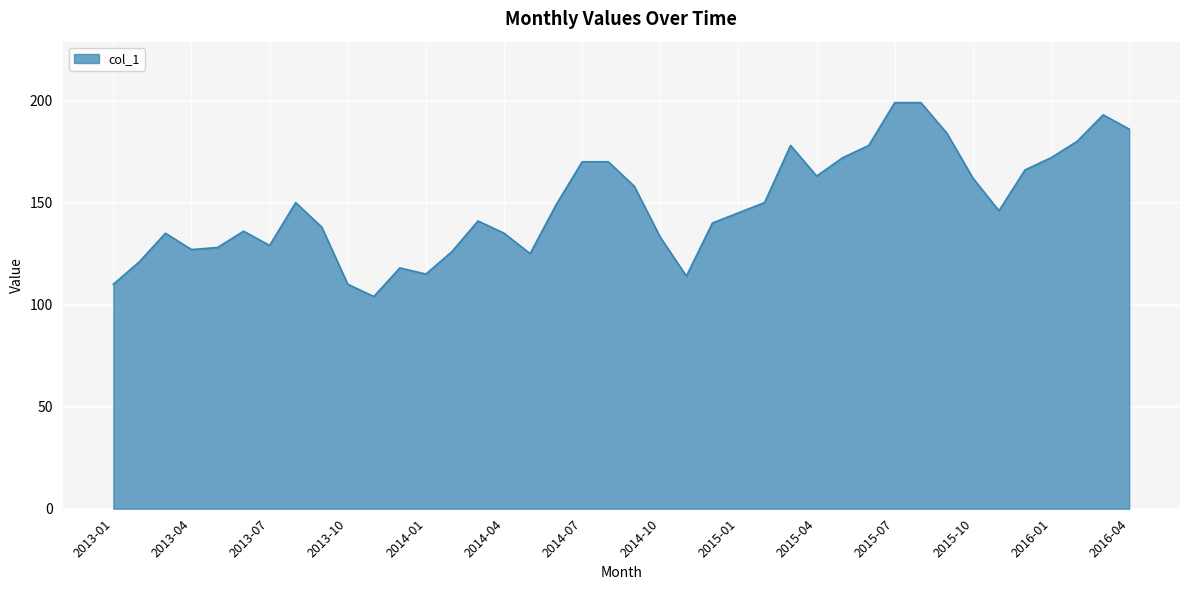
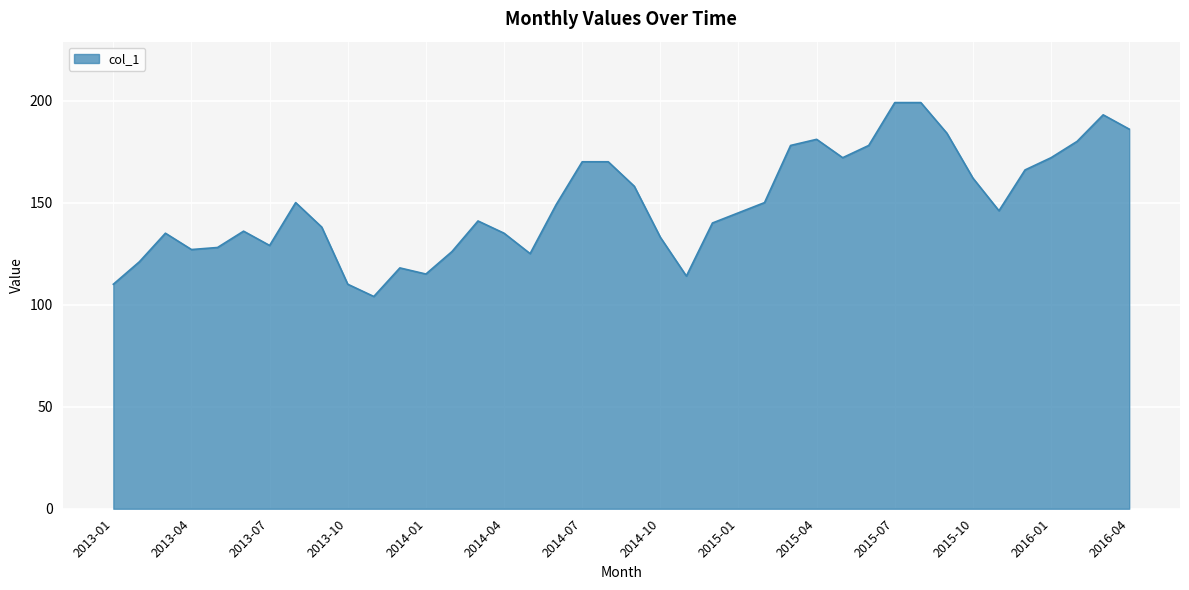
2015-04: 163 -> 181
